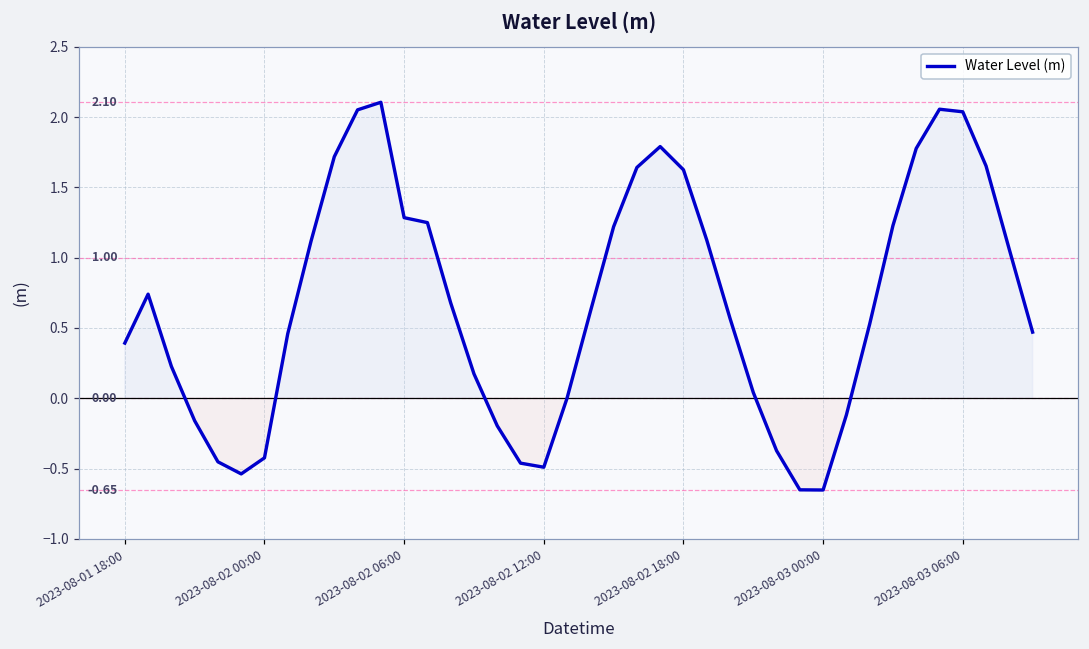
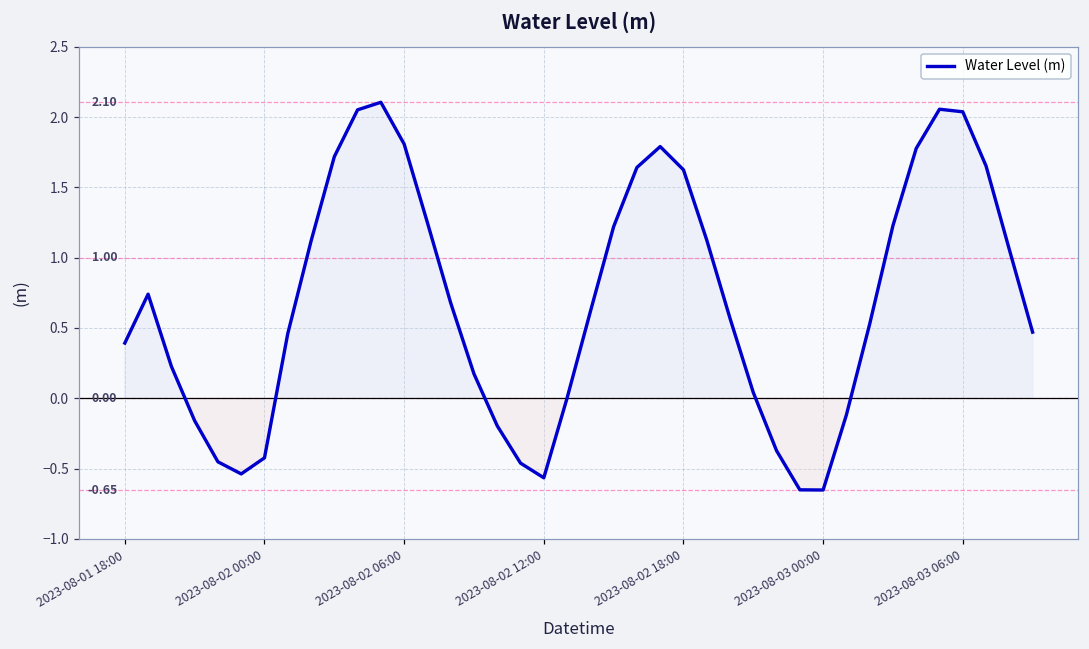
2023-08-02 06:00: 1.28 -> 1.81
2023-08-02 12:00: -0.49 -> -0.57
